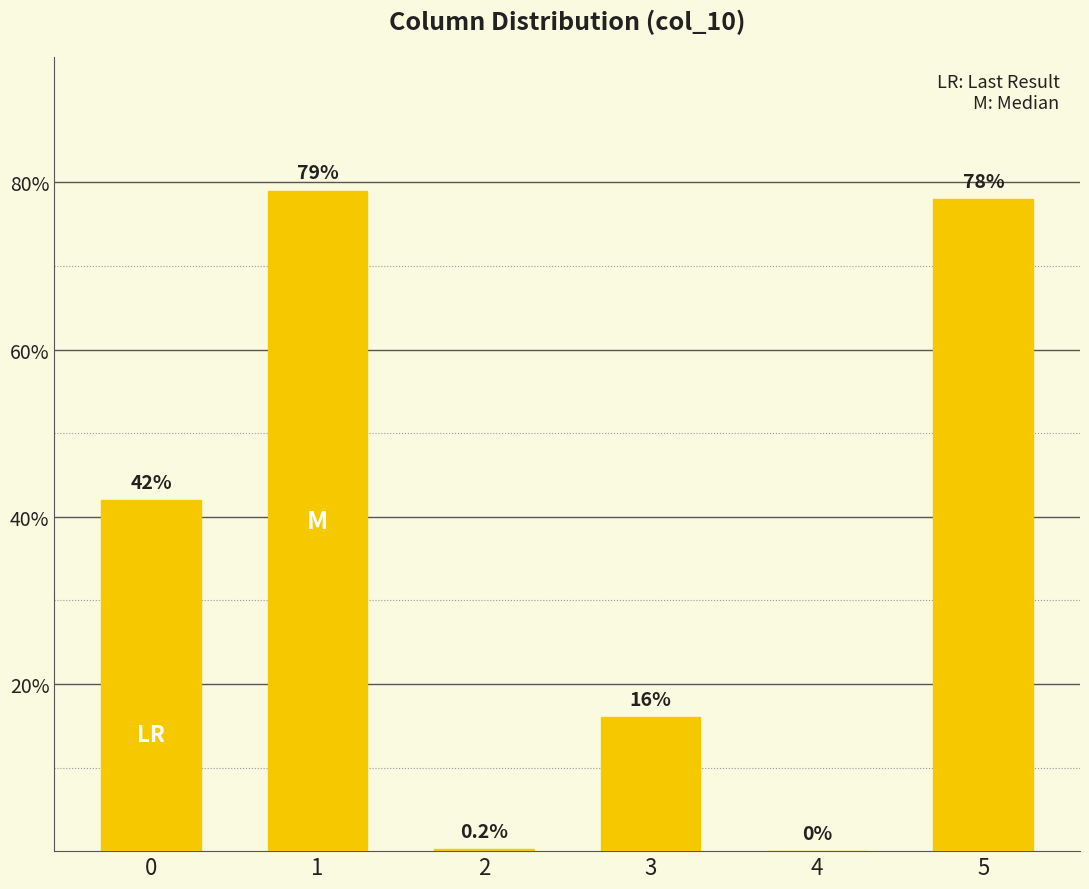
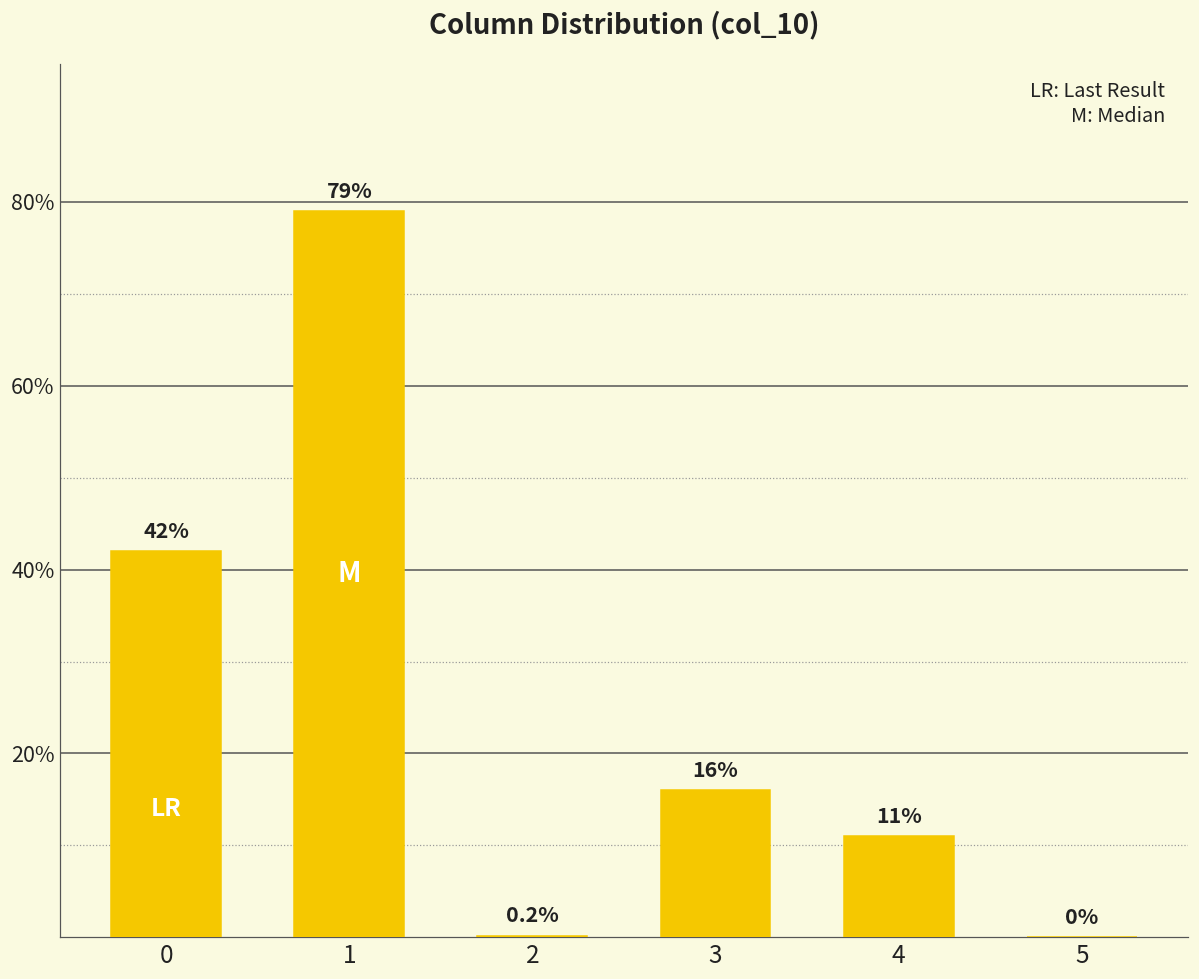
4: 0% -> 11%
5: 78% -> 0%
